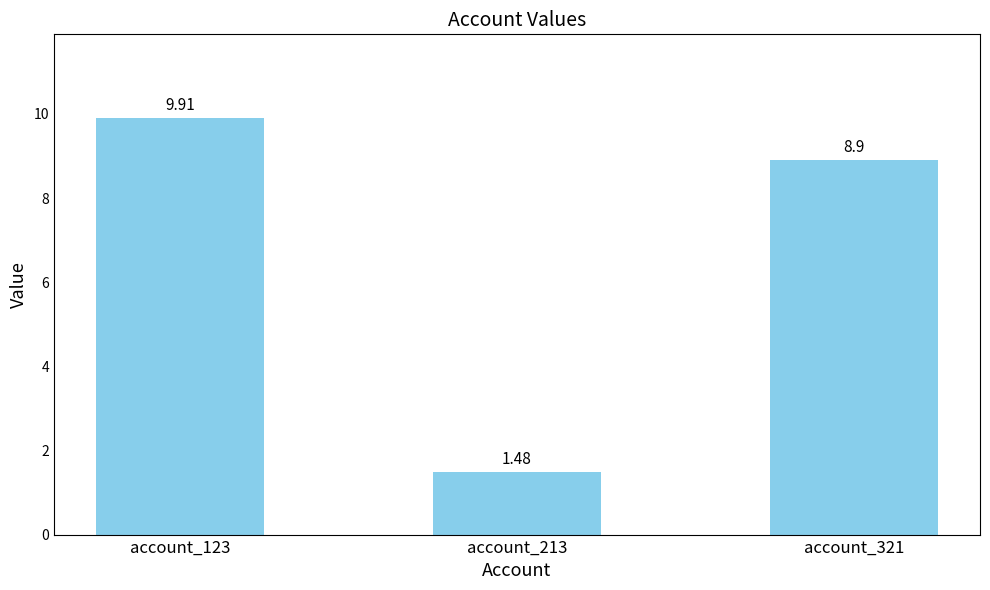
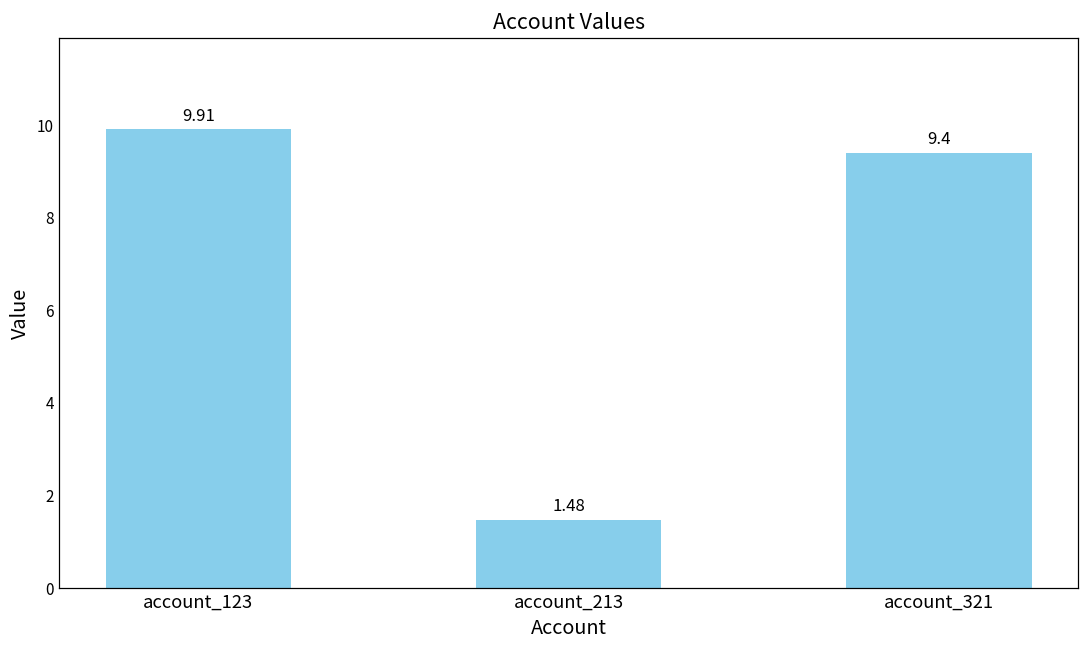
account_321: 8.9 -> 9.4
